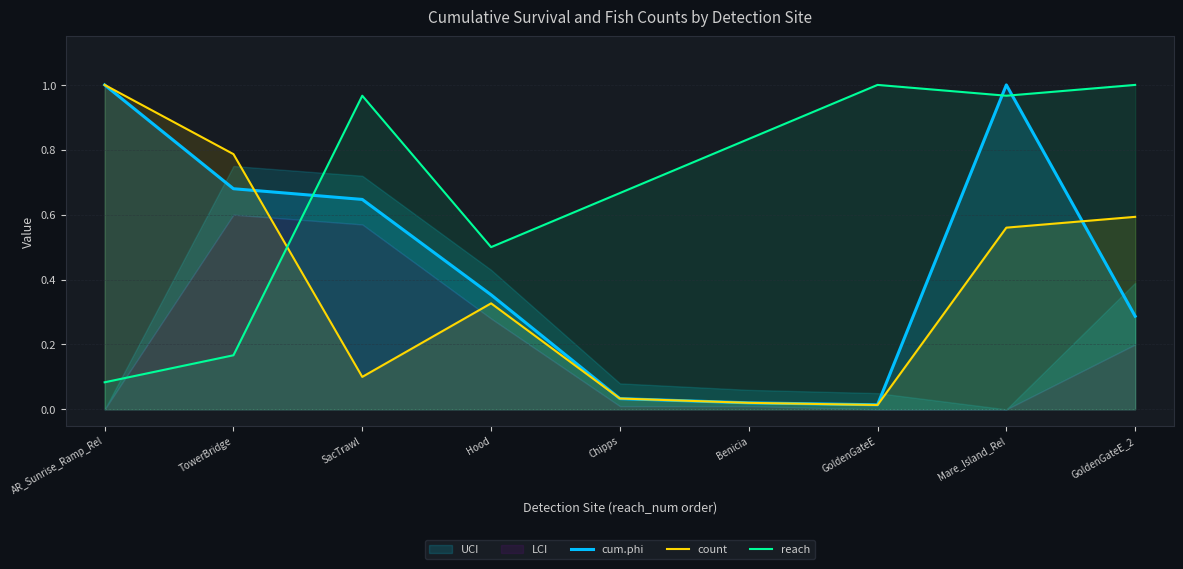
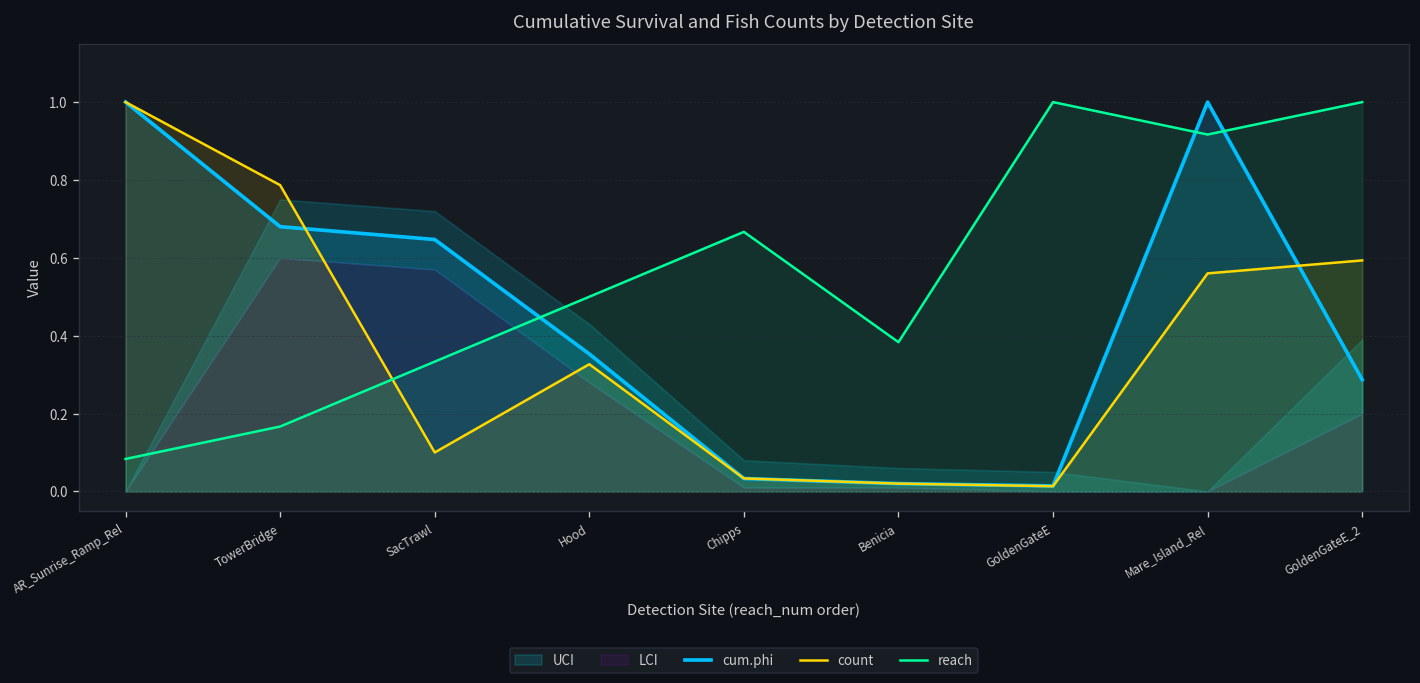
reach, SacTrawl: 0.97 -> 0.33
reach, Benicia: 0.83 -> 0.38
reach, Mare_Island_Rel: 0.97 -> 0.92
